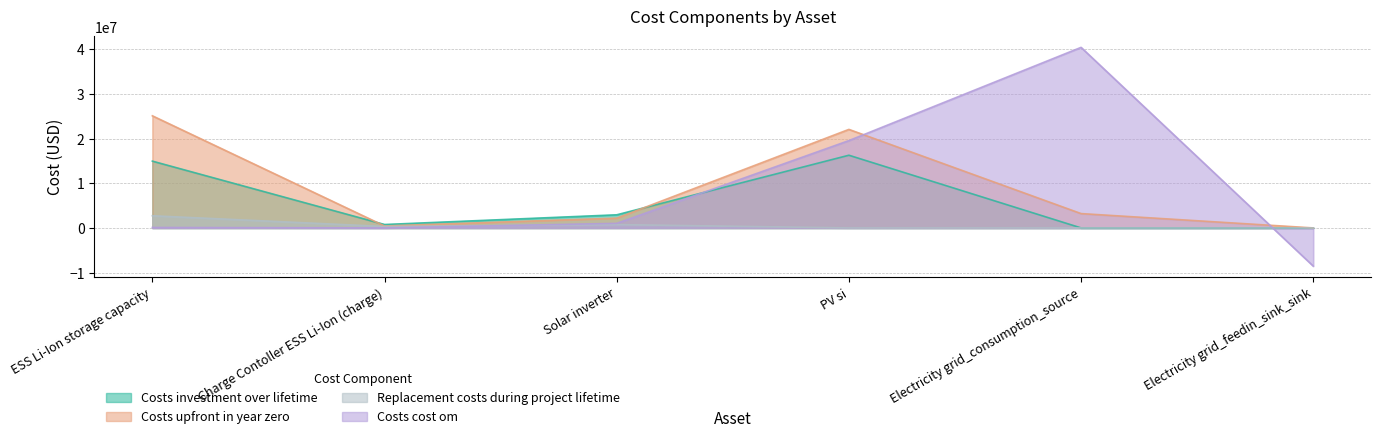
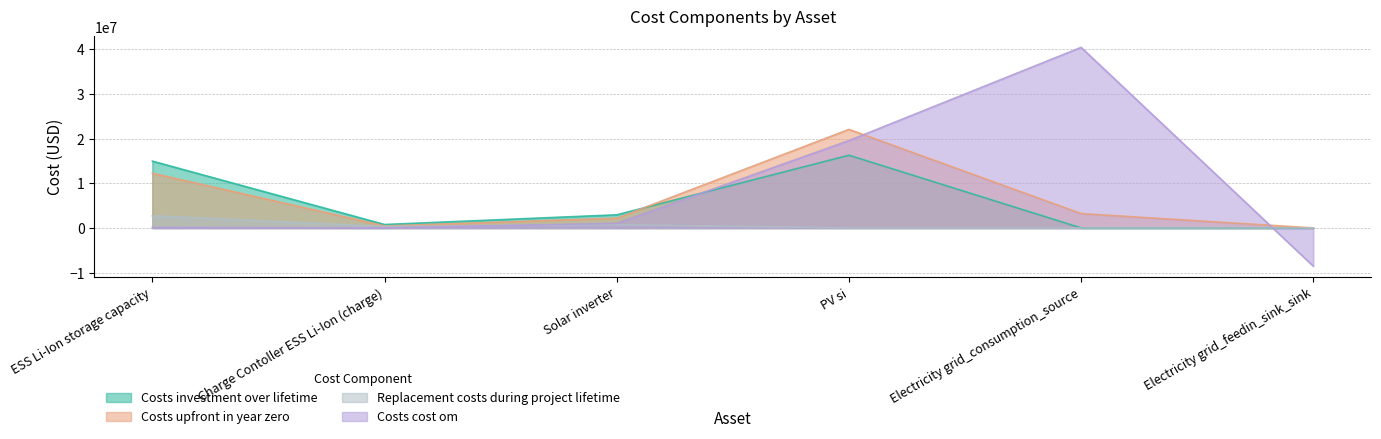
Costs upfront in year zero, ESS Li-Ion storage capacity: 25000000 -> 12000000
